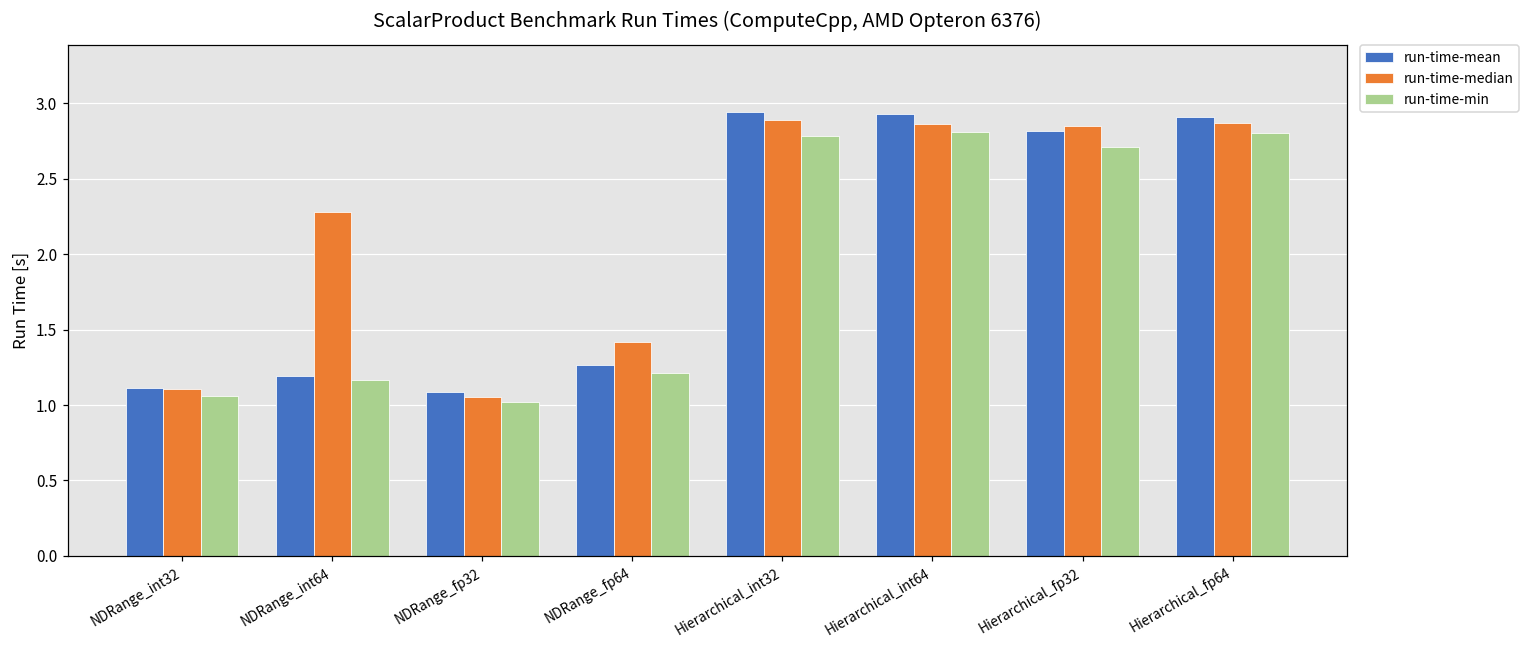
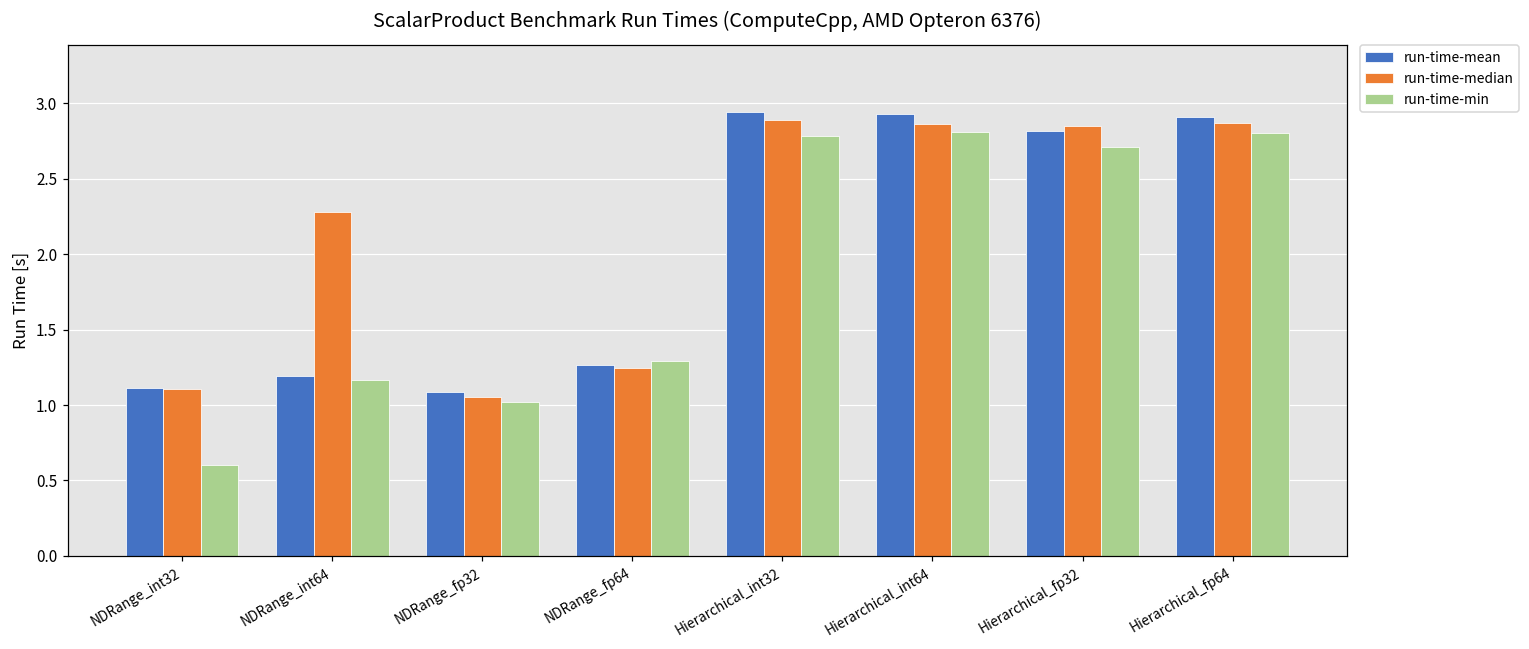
run-time-min, NDRange_int32: 1.06 -> 0.60
run-time-median, NDRange_fp64: 1.42 -> 1.24
run-time-min, NDRange_fp64: 1.21 -> 1.29
